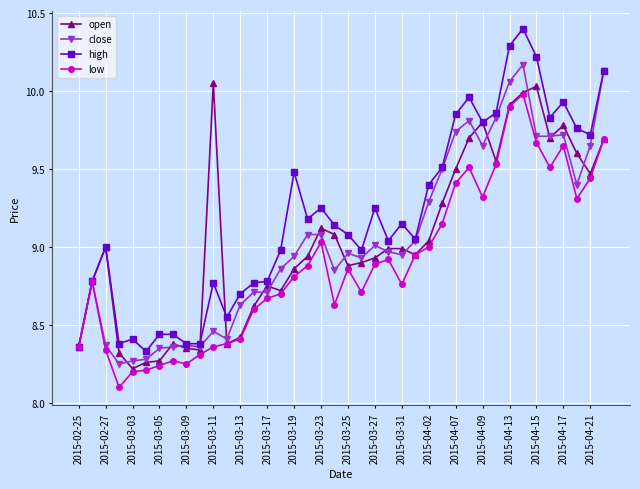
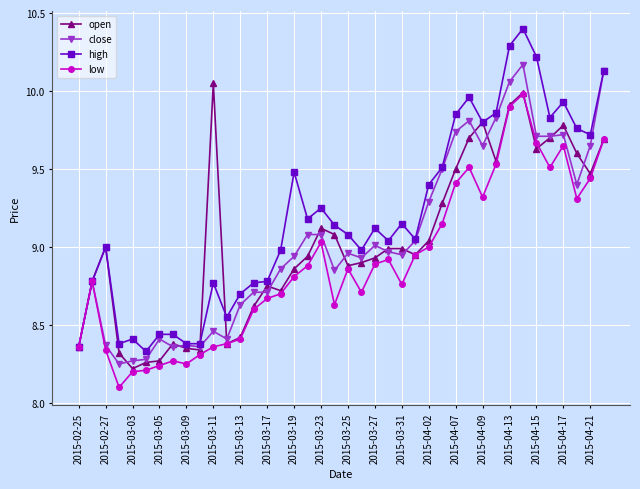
close, 2015-03-05: 8.35 -> 8.41
high, 2015-03-27: 9.25 -> 9.12
open, 2015-04-15: 10.03 -> 9.63
